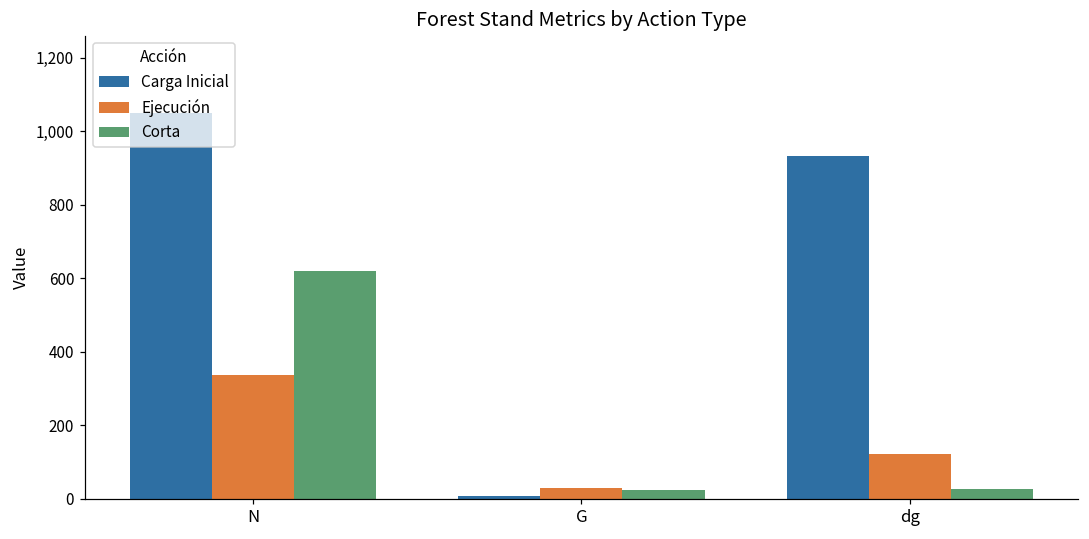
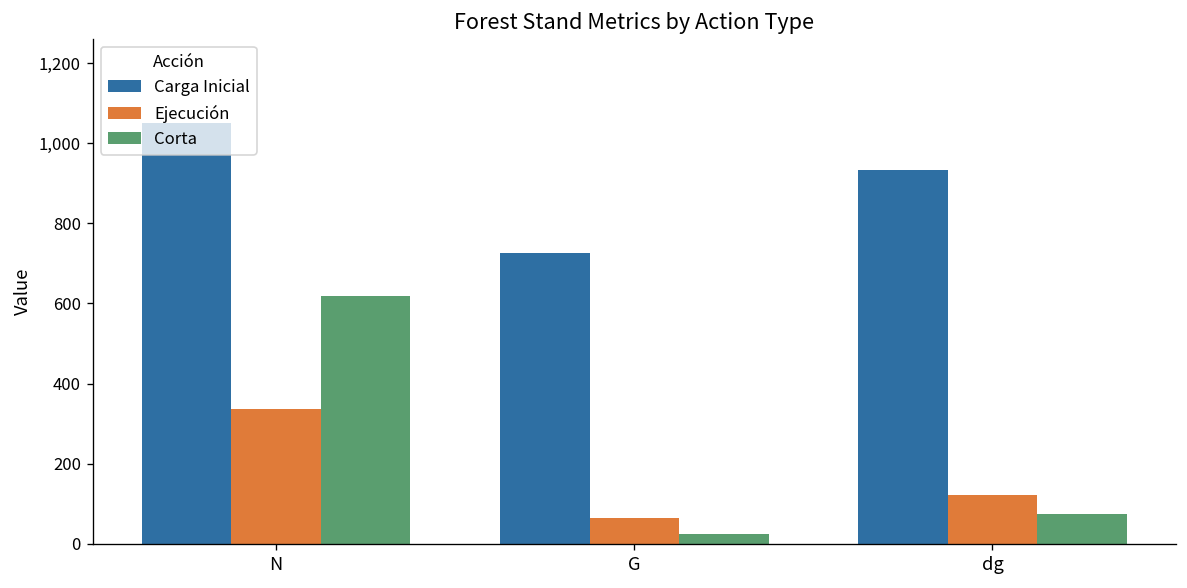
Carga Inicial, G: 10 -> 730
Ejecución, G: 30 -> 70
Corta, dg: 30 -> 70
